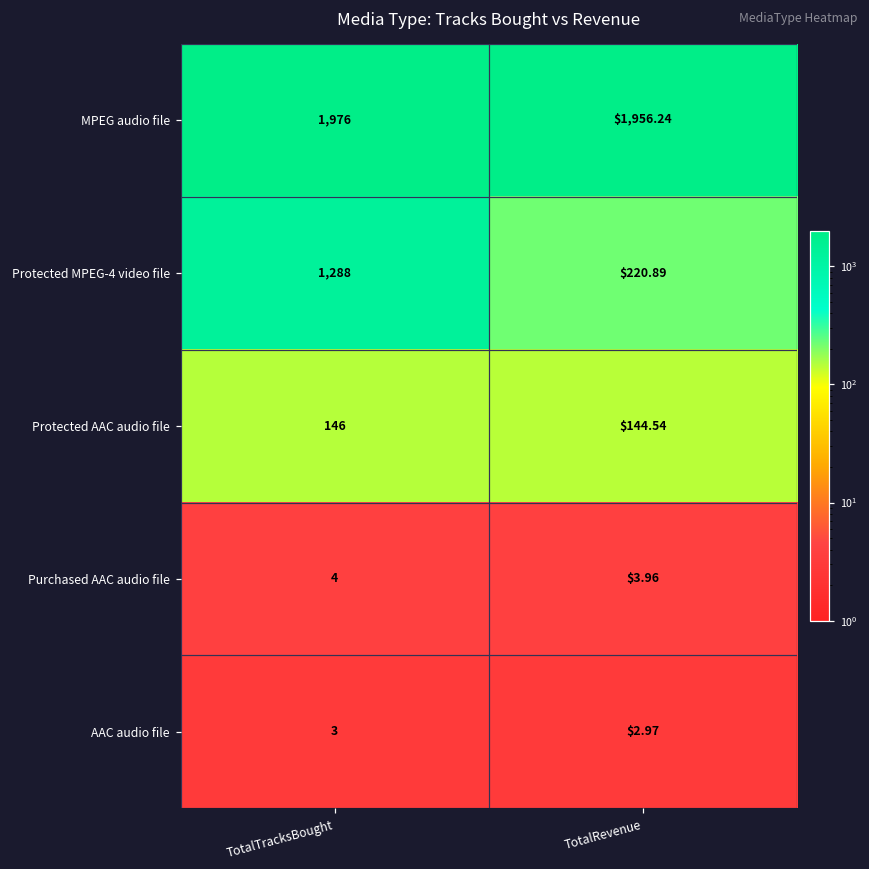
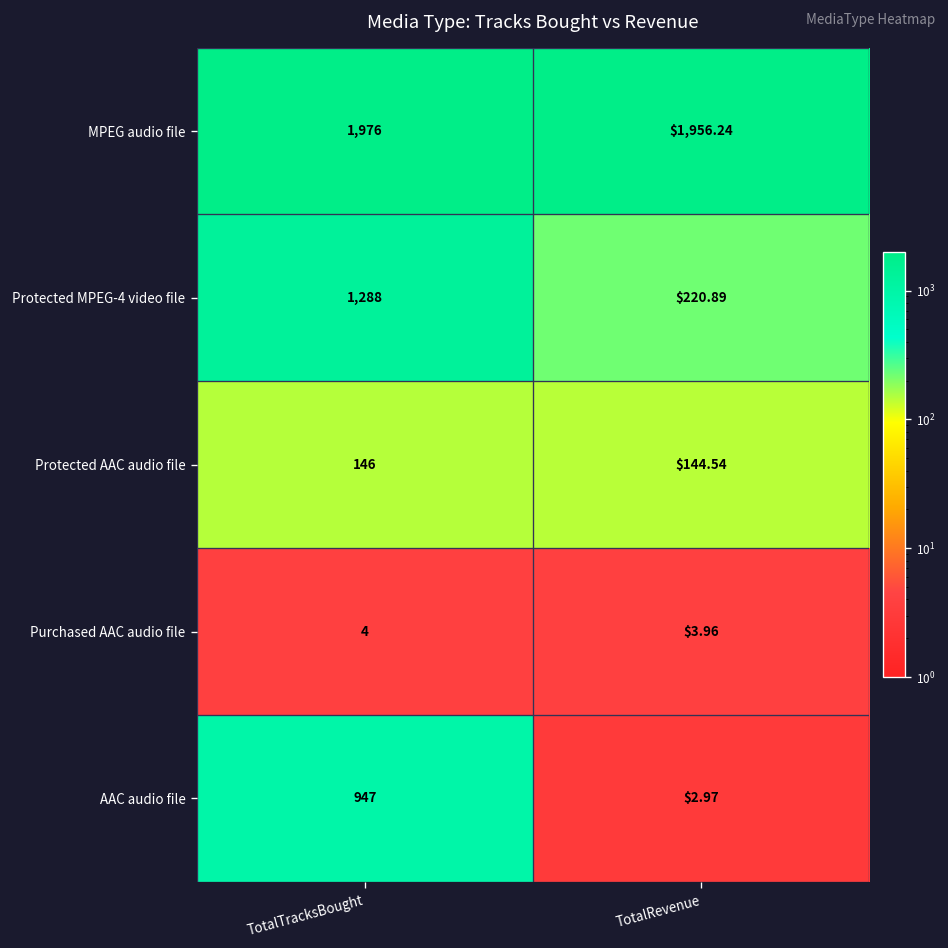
AAC audio file, TotalTracksBought: 3 -> 947
